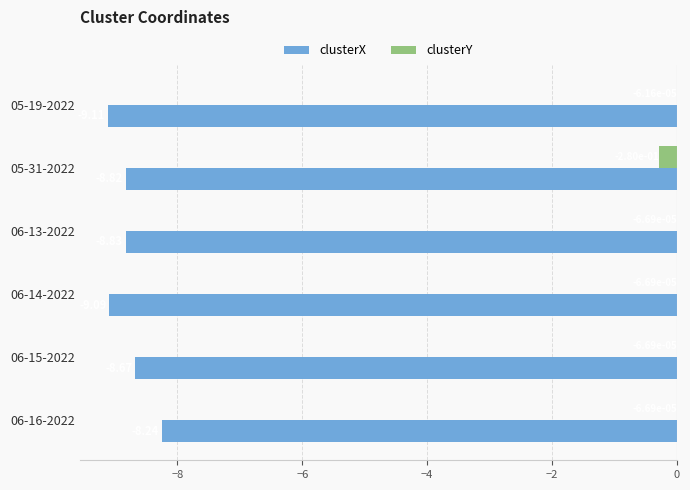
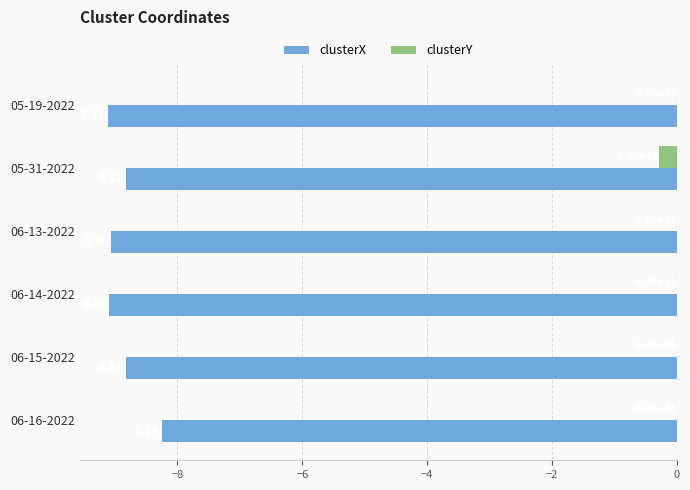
clusterX, 06-13-2022: -8.8 -> -9.1
clusterX, 06-15-2022: -8.7 -> -8.8
